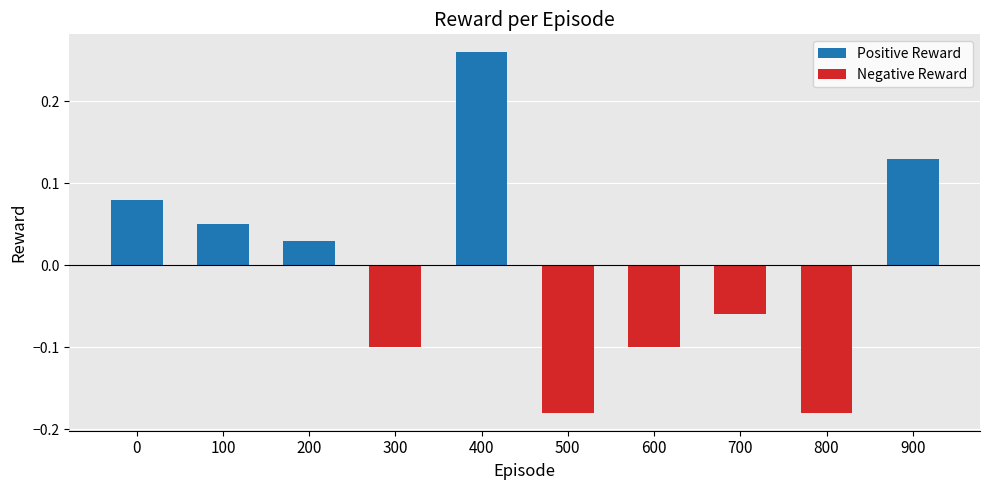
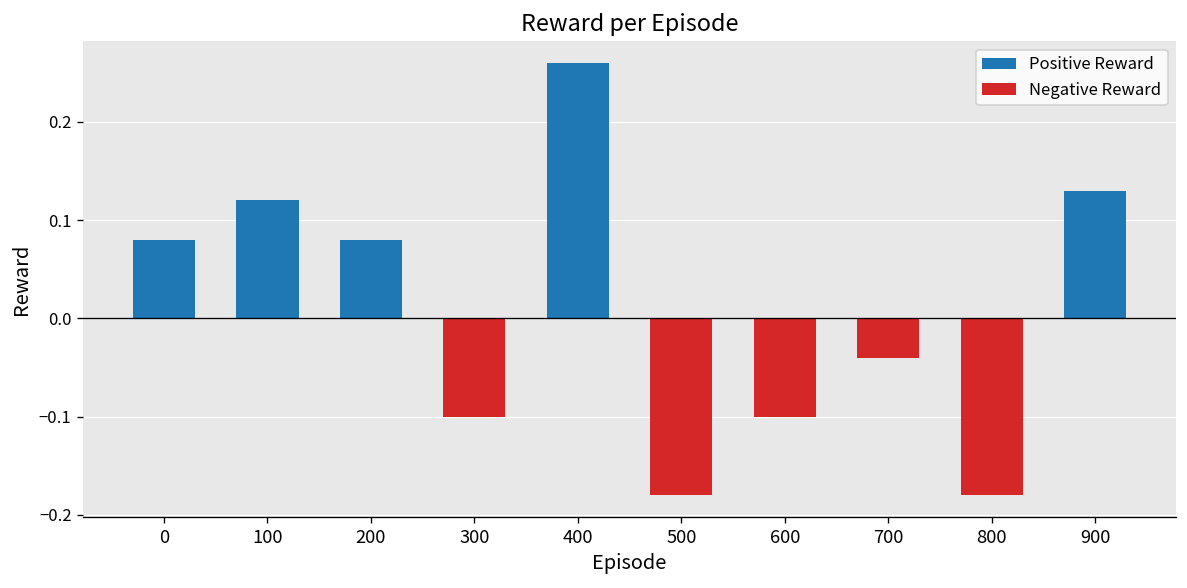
100: 0.05 -> 0.12
200: 0.03 -> 0.08
700: -0.06 -> -0.04
